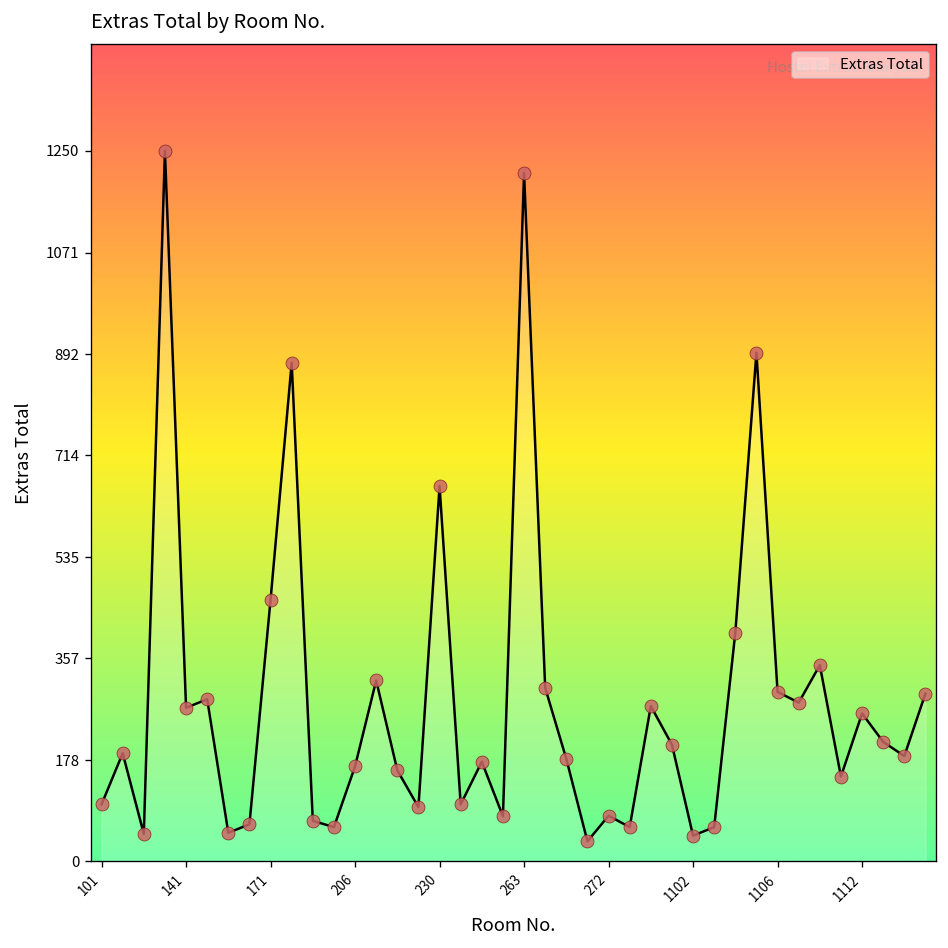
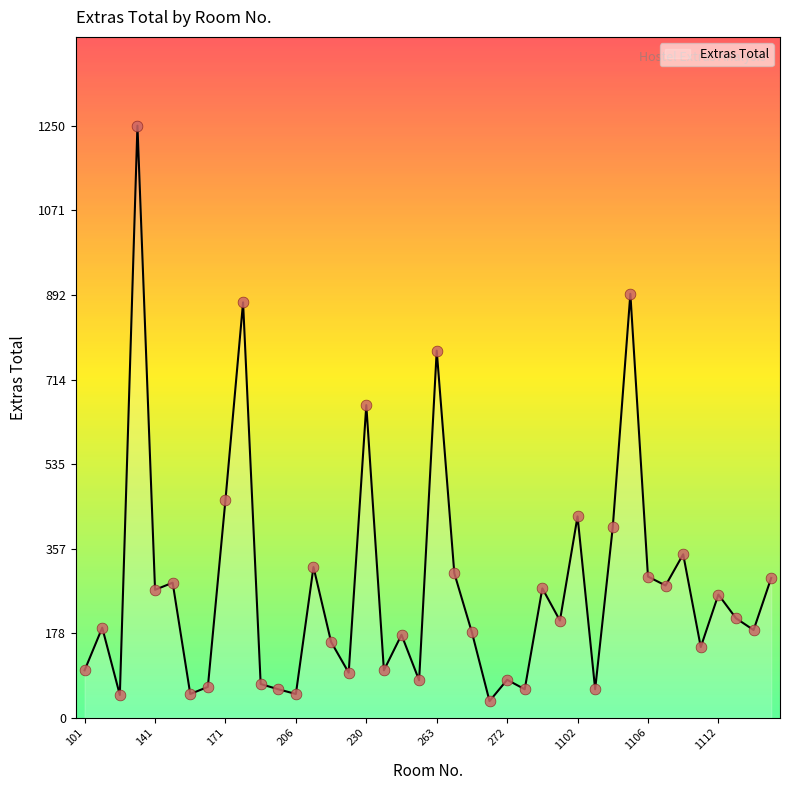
206: 170 -> 50
263: 1210 -> 780
1102: 50 -> 430
